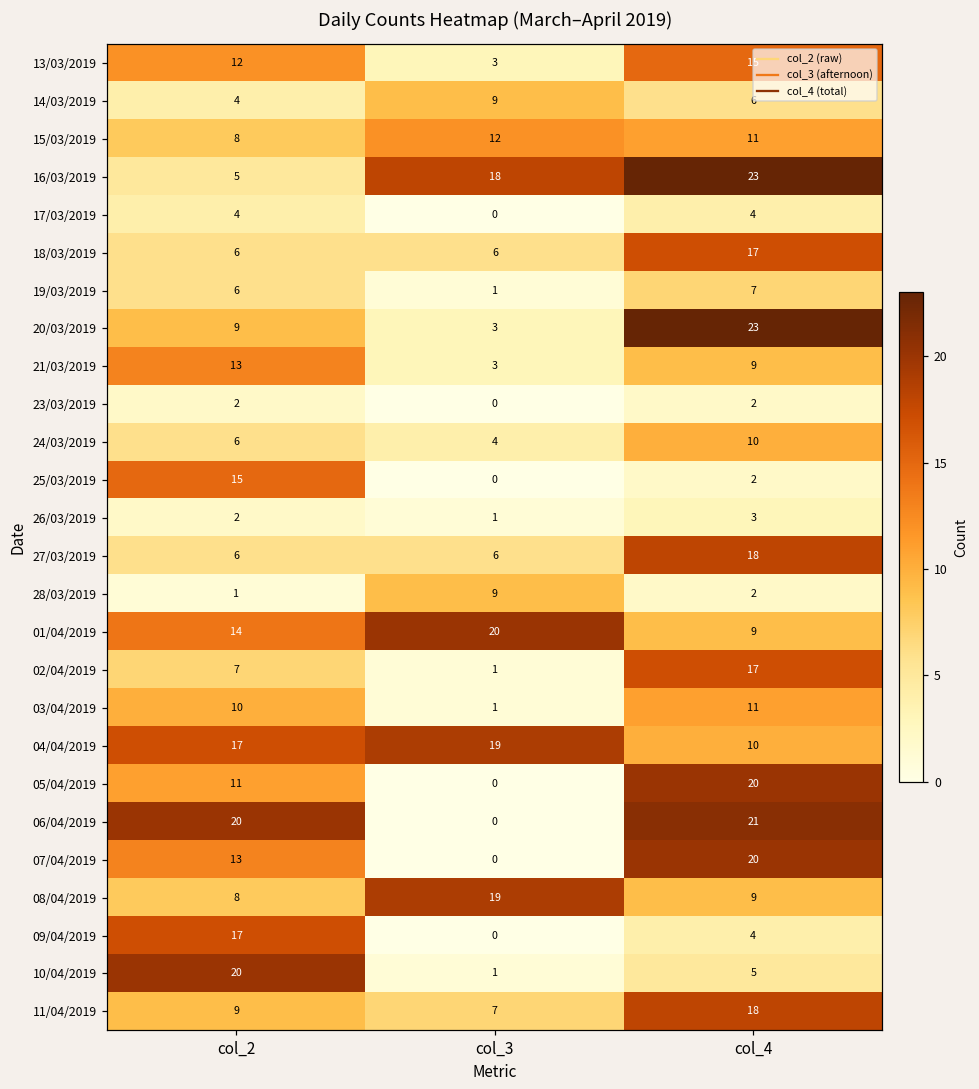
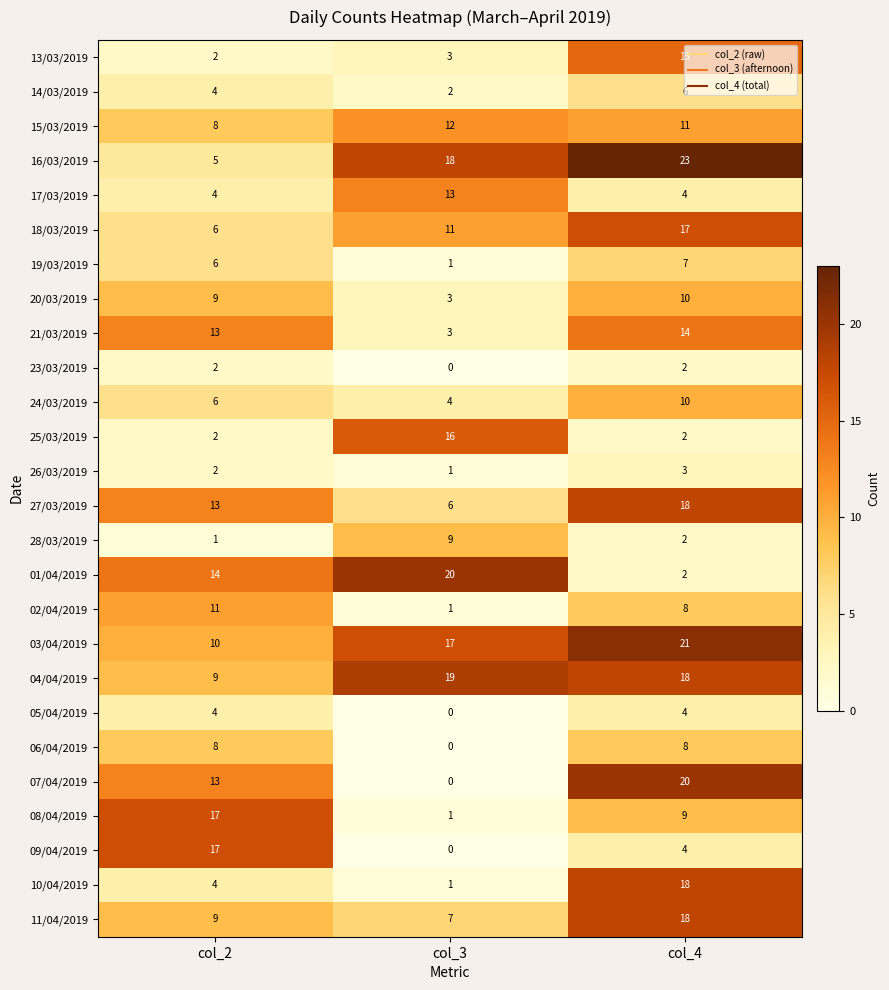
13/03/2019, col_2: 12 -> 2
14/03/2019, col_3: 9 -> 2
17/03/2019, col_3: 0 -> 13
18/03/2019, col_3: 6 -> 11
20/03/2019, col_4: 23 -> 10
21/03/2019, col_4: 9 -> 14
25/03/2019, col_2: 15 -> 2
25/03/2019, col_3: 0 -> 16
27/03/2019, col_2: 6 -> 13
01/04/2019, col_4: 9 -> 2
02/04/2019, col_2: 7 -> 11
02/04/2019, col_4: 17 -> 8
03/04/2019, col_3: 1 -> 17
03/04/2019, col_4: 11 -> 21
04/04/2019, col_2: 17 -> 9
04/04/2019, col_4: 10 -> 18
05/04/2019, col_2: 11 -> 4
05/04/2019, col_4: 20 -> 4
06/04/2019, col_2: 20 -> 8
06/04/2019, col_4: 21 -> 8
08/04/2019, col_2: 8 -> 17
08/04/2019, col_3: 19 -> 1
10/04/2019, col_2: 20 -> 4
10/04/2019, col_4: 5 -> 18
